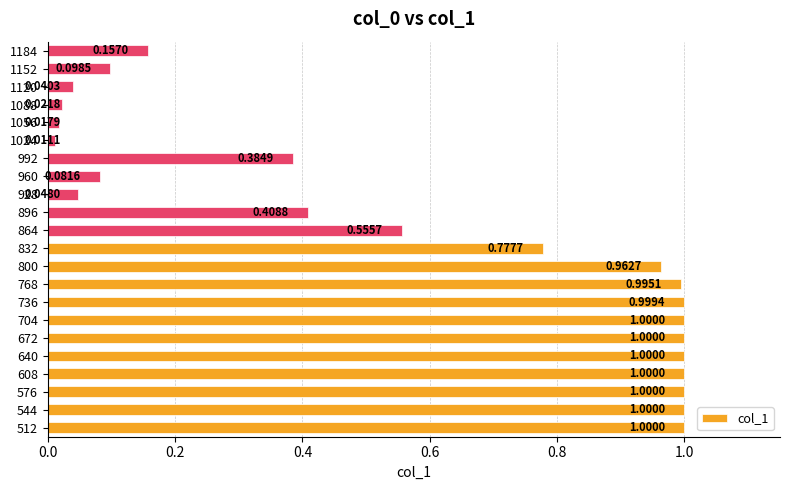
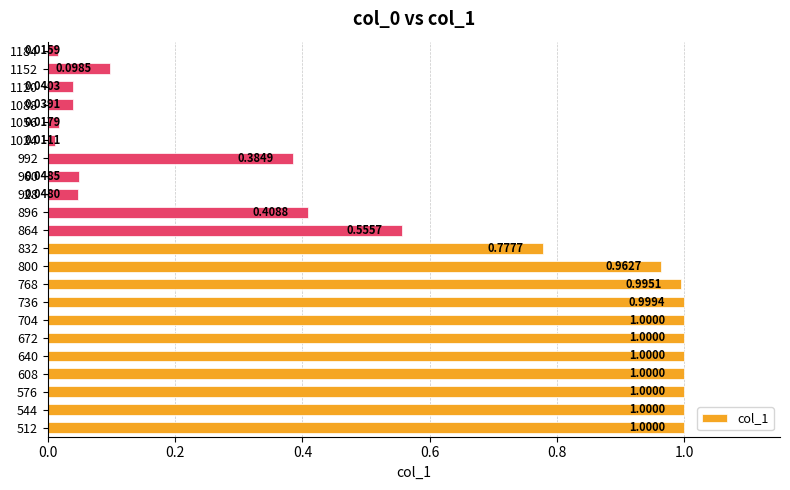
1184: 0.1570 -> 0.0159
1088: 0.0218 -> 0.0391
960: 0.0816 -> 0.0485
